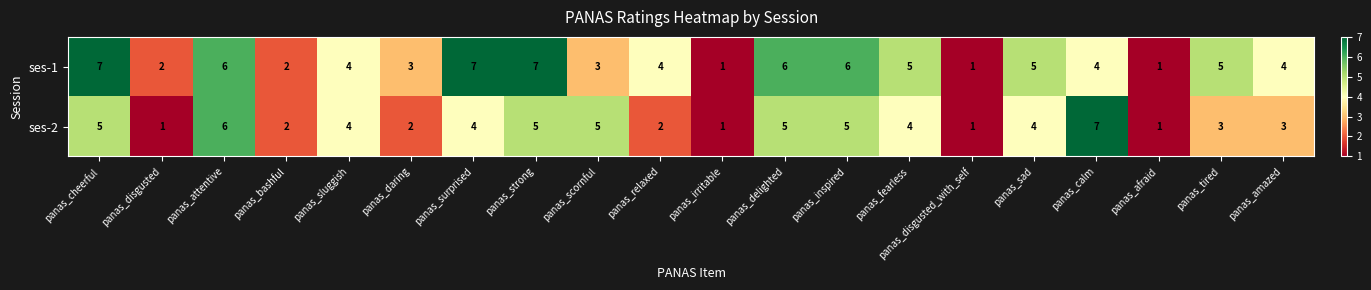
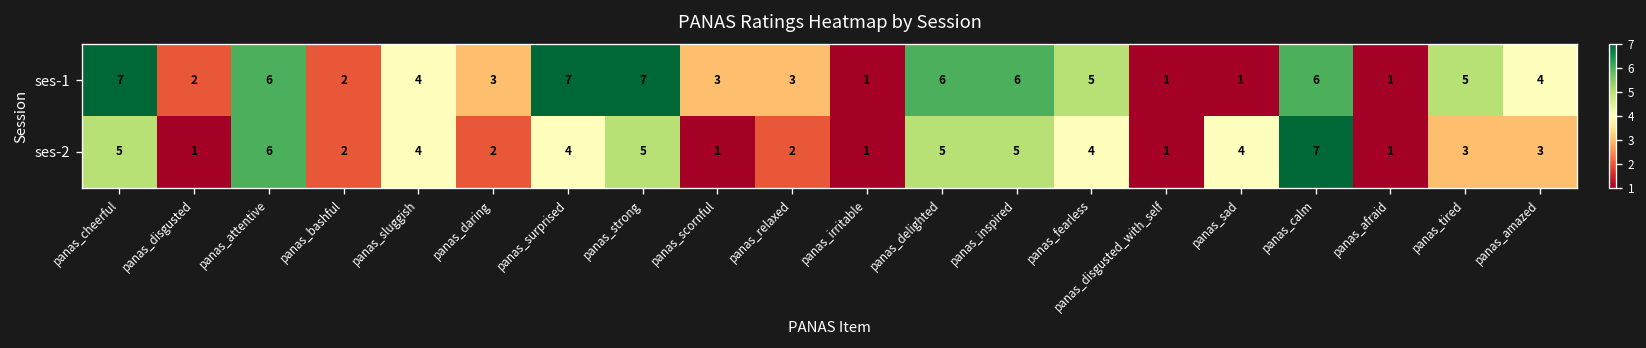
ses-1, panas_relaxed: 4 -> 3
ses-1, panas_sad: 5 -> 1
ses-1, panas_calm: 4 -> 6
ses-2, panas_scornful: 5 -> 1
